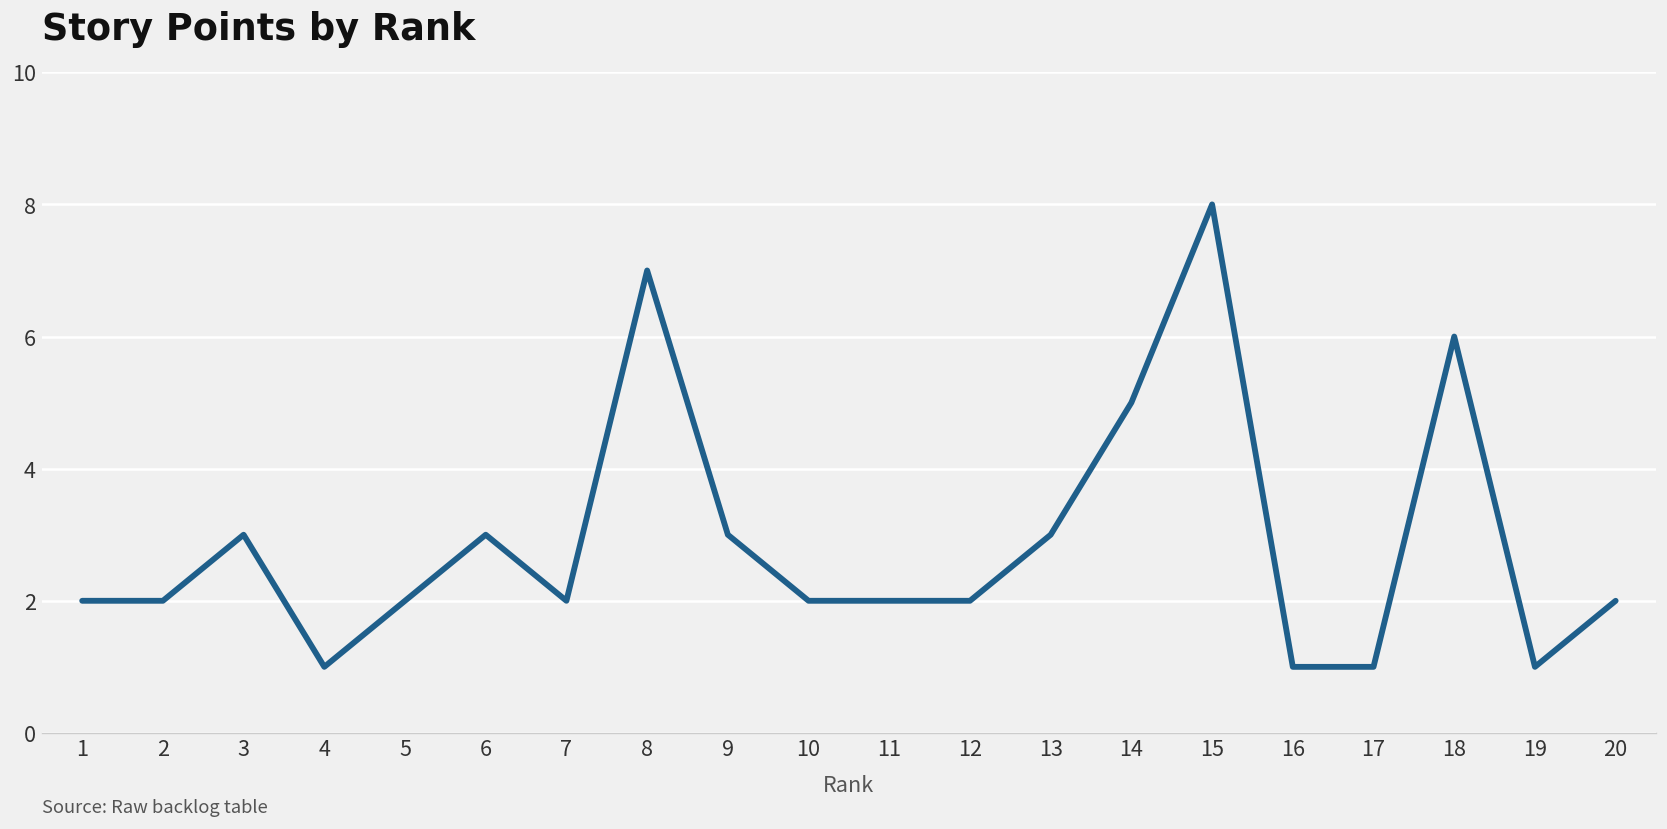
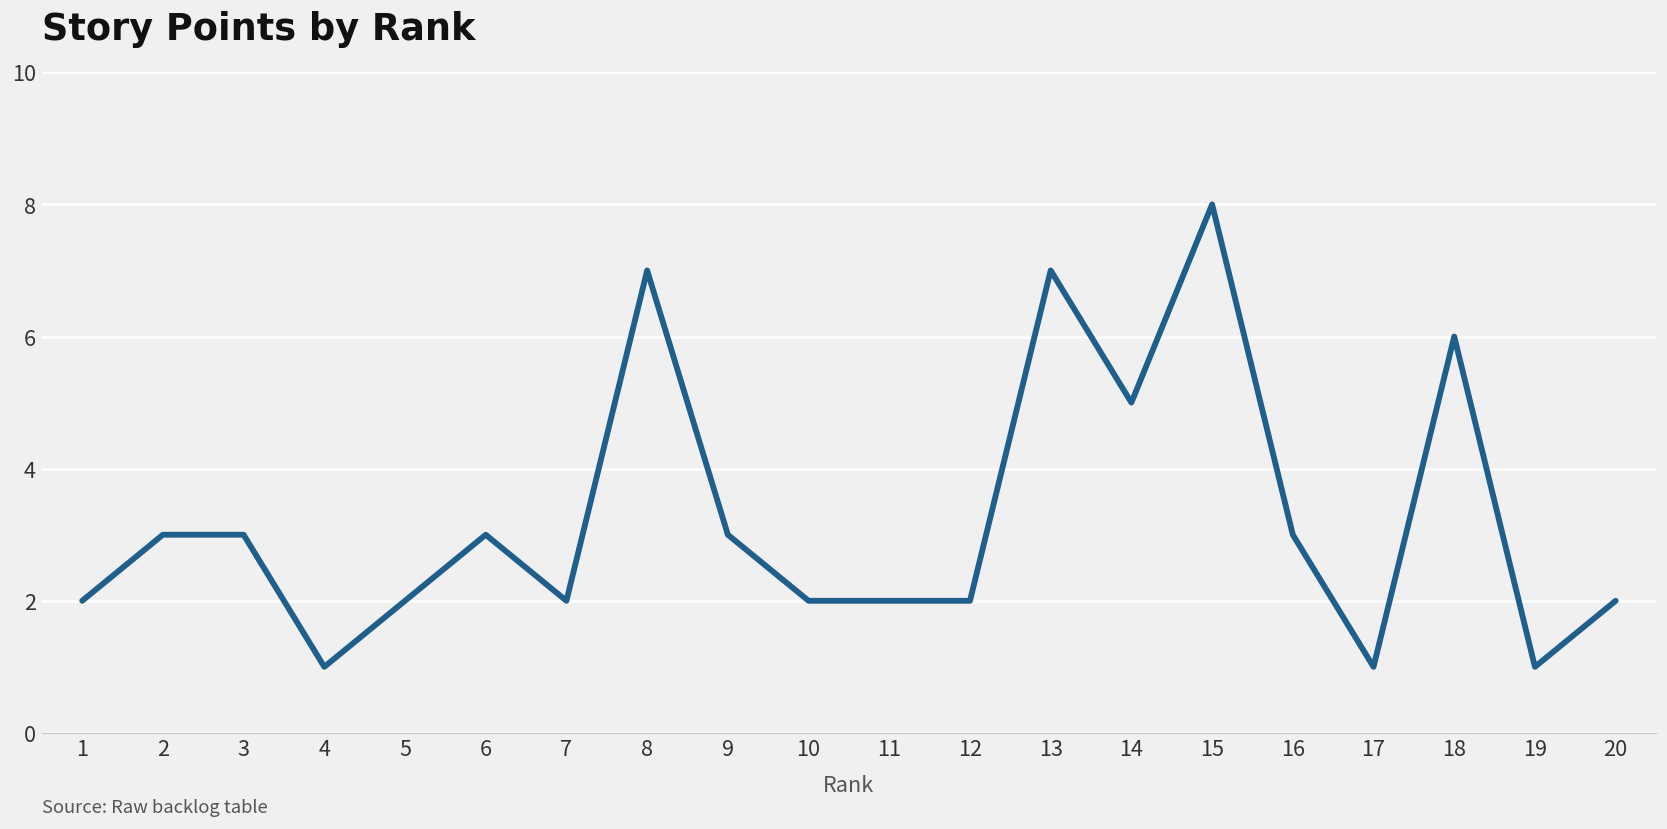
2: 2 -> 3
13: 3 -> 7
16: 1 -> 3
